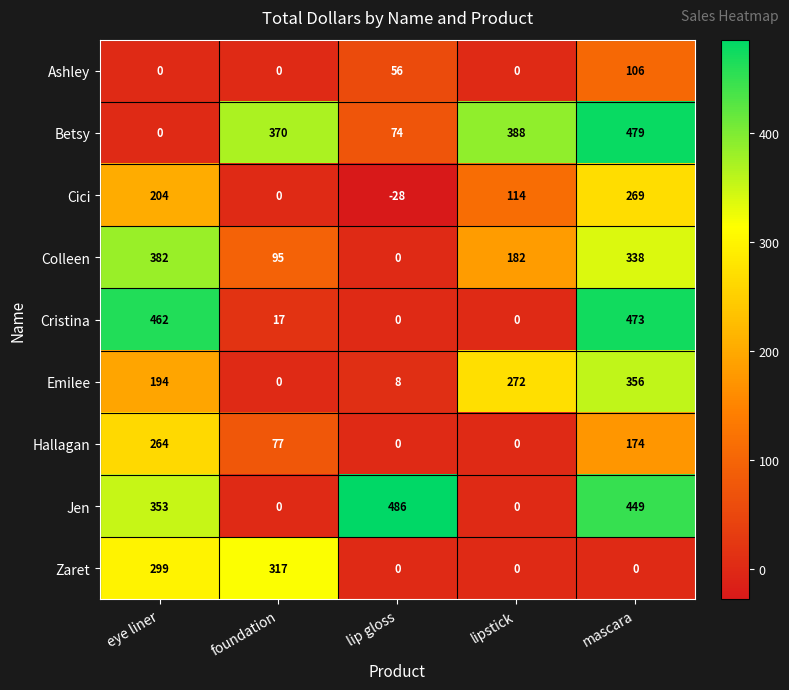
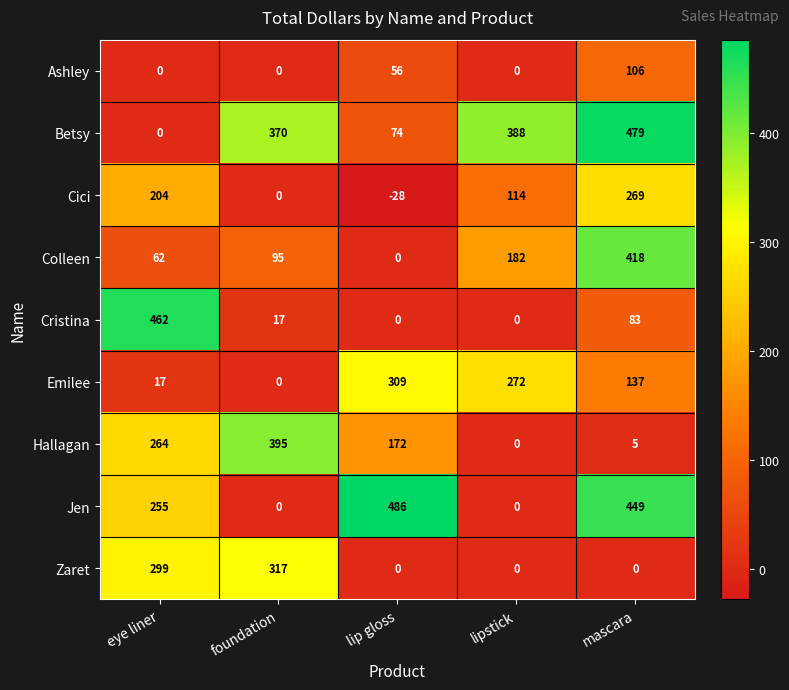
Colleen, eye liner: 382 -> 62
Colleen, mascara: 338 -> 418
Cristina, mascara: 473 -> 83
Emilee, eye liner: 194 -> 17
Emilee, lip gloss: 8 -> 309
Emilee, mascara: 356 -> 137
Hallagan, foundation: 77 -> 395
Hallagan, lip gloss: 0 -> 172
Hallagan, mascara: 174 -> 5
Jen, eye liner: 353 -> 255
